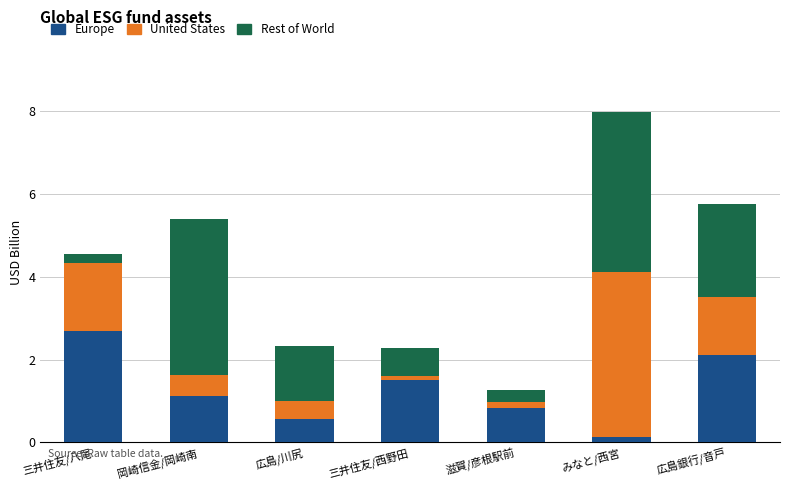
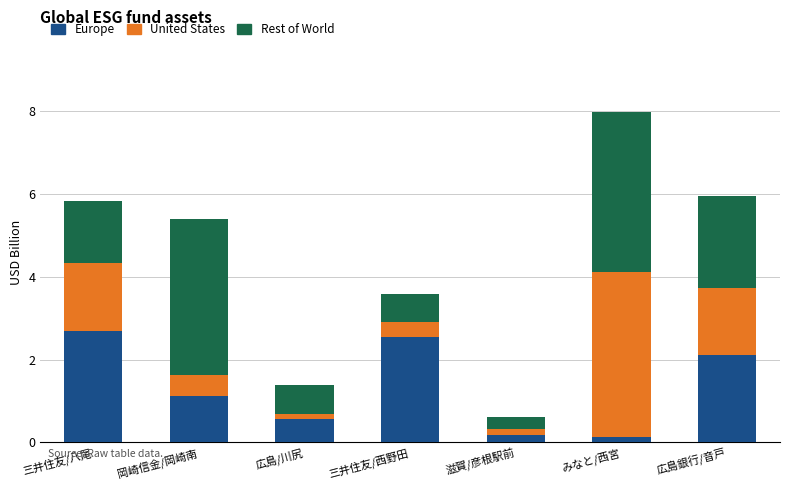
Rest of World, 三井住友/八尾: 0.2 -> 1.5
United States, 広島/川尻: 0.4 -> 0.1
Rest of World, 広島/川尻: 1.3 -> 0.7
Europe, 三井住友/西野田: 1.5 -> 2.6
United States, 三井住友/西野田: 0.1 -> 0.3
Europe, 滋賀/彦根駅前: 0.8 -> 0.2
United States, 広島銀行/音戸: 1.4 -> 1.6
